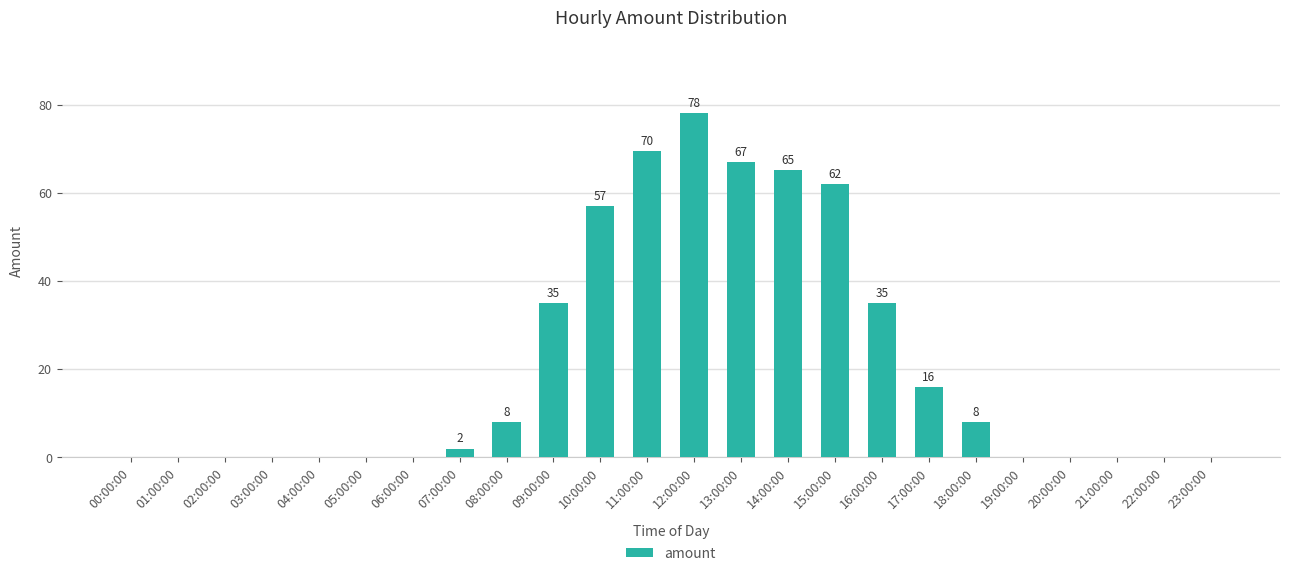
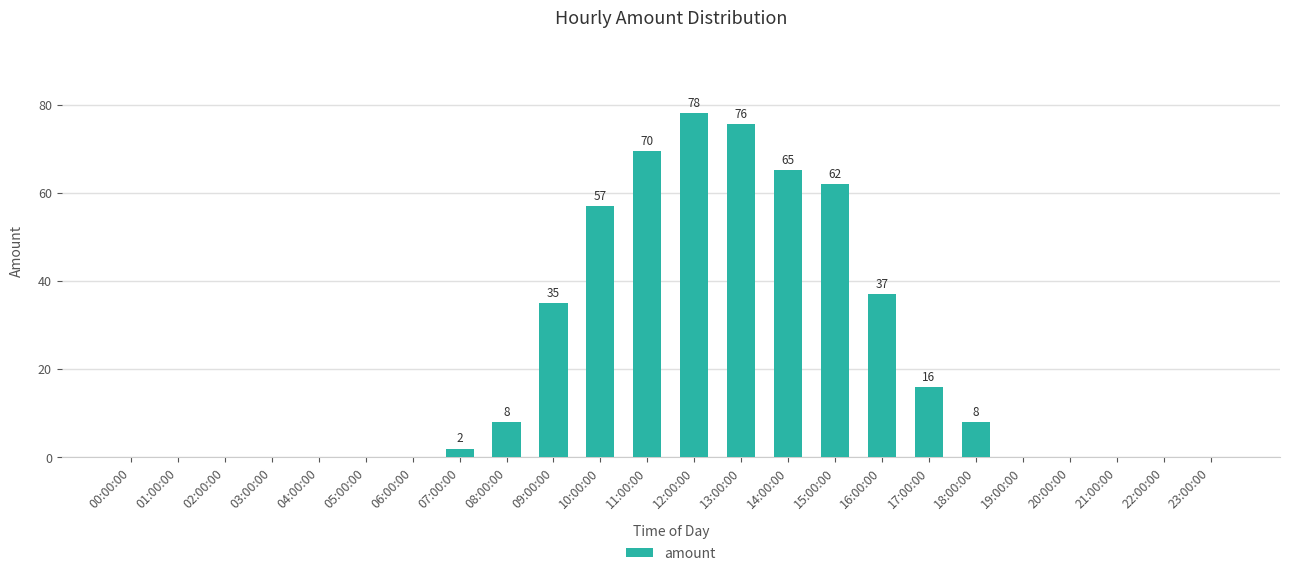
13:00:00: 67 -> 76
16:00:00: 35 -> 37
